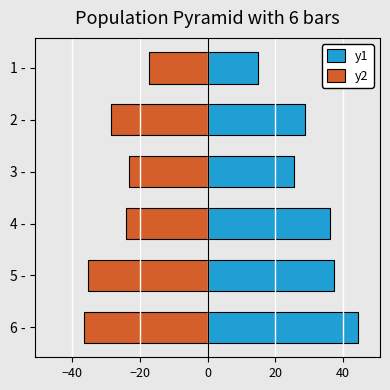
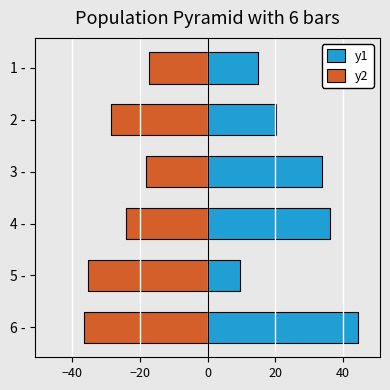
y1, 2 -: 29 -> 20
y1, 3 -: 26 -> 34
y2, 3 -: -23 -> -18
y1, 5 -: 38 -> 10
